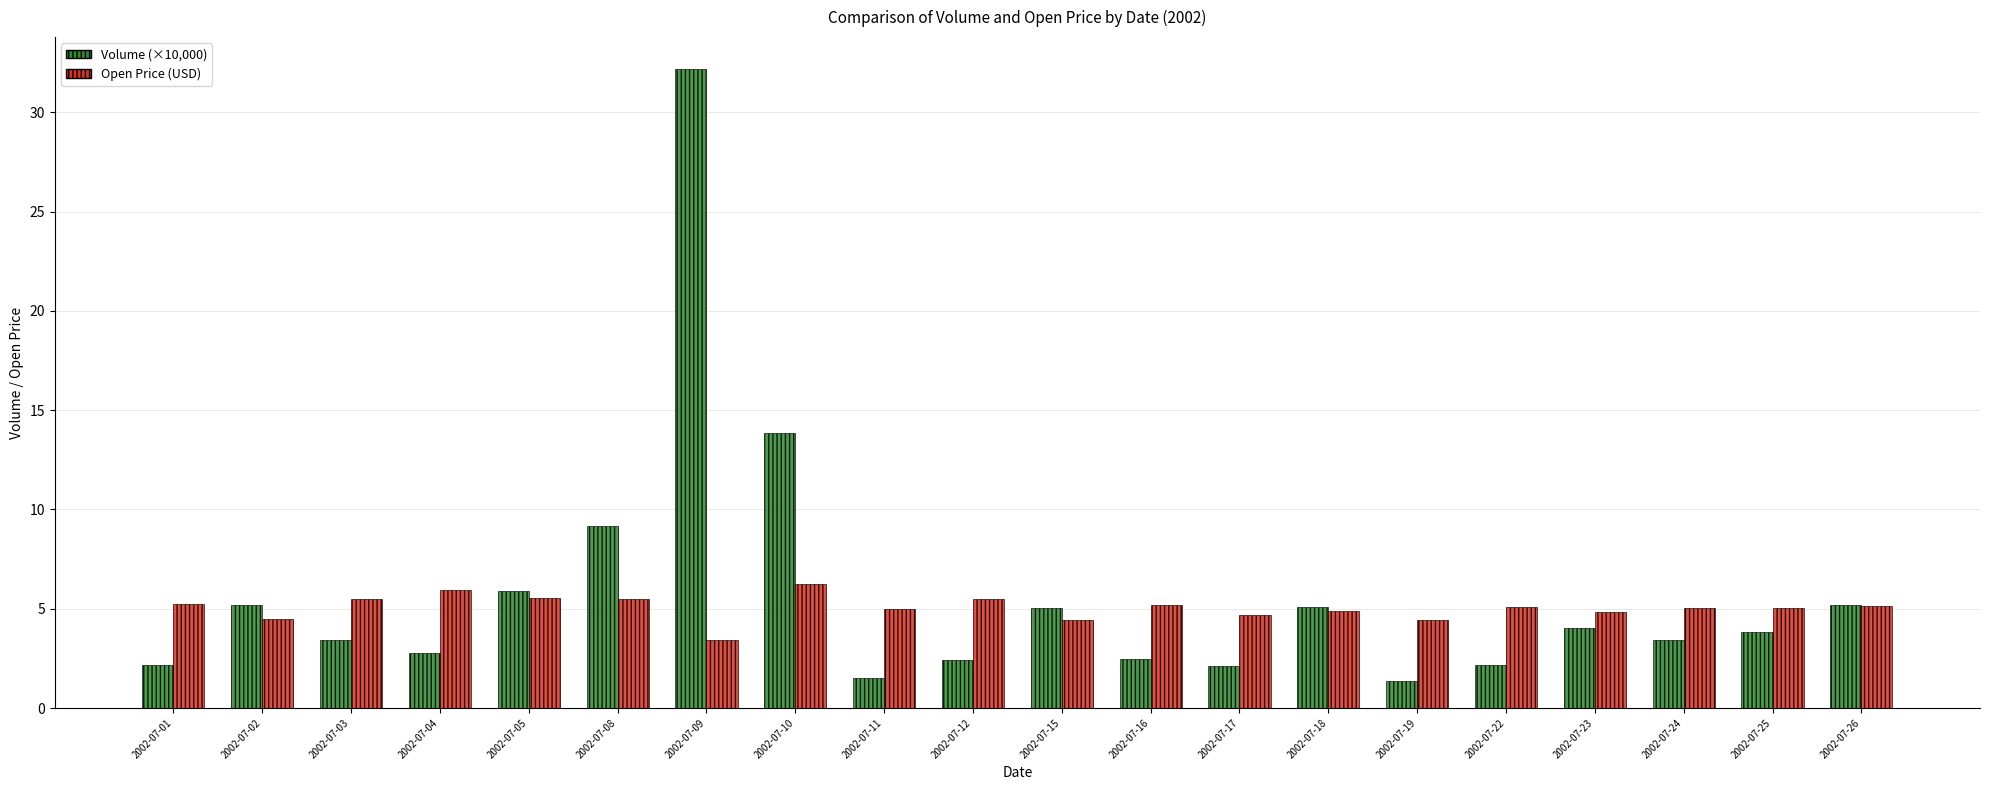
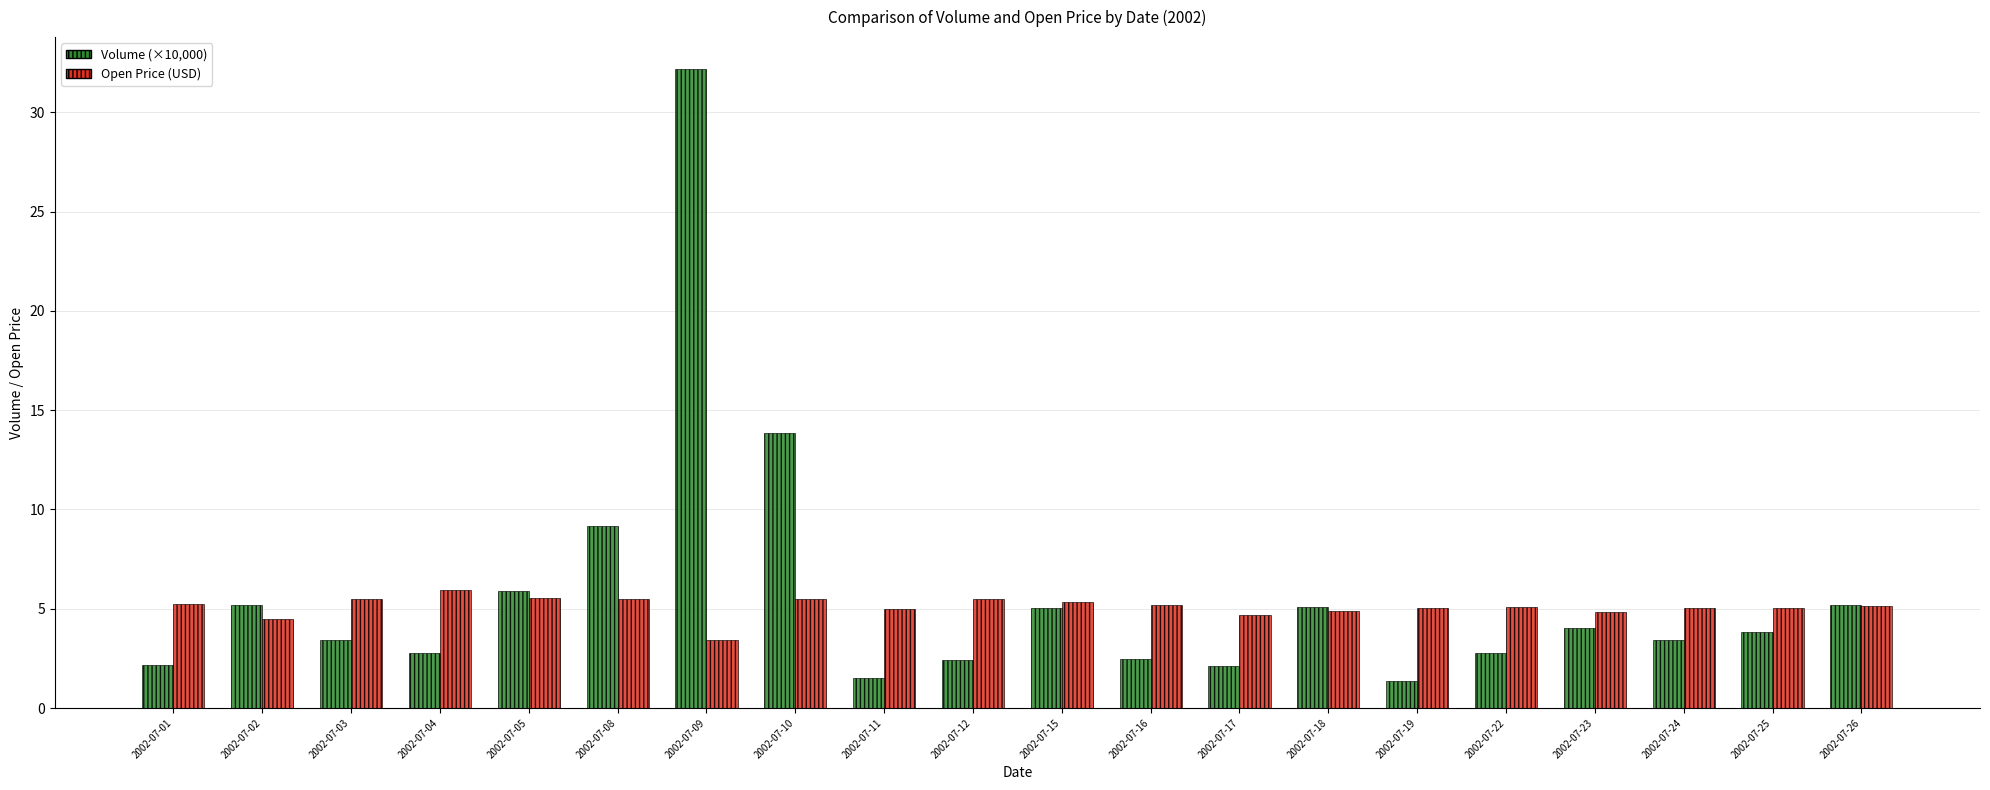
Open Price (USD), 2002-07-10: 6.3 -> 5.5
Open Price (USD), 2002-07-15: 4.4 -> 5.3
Open Price (USD), 2002-07-19: 4.4 -> 5.0
Volume (×10,000), 2002-07-22: 2.2 -> 2.8
